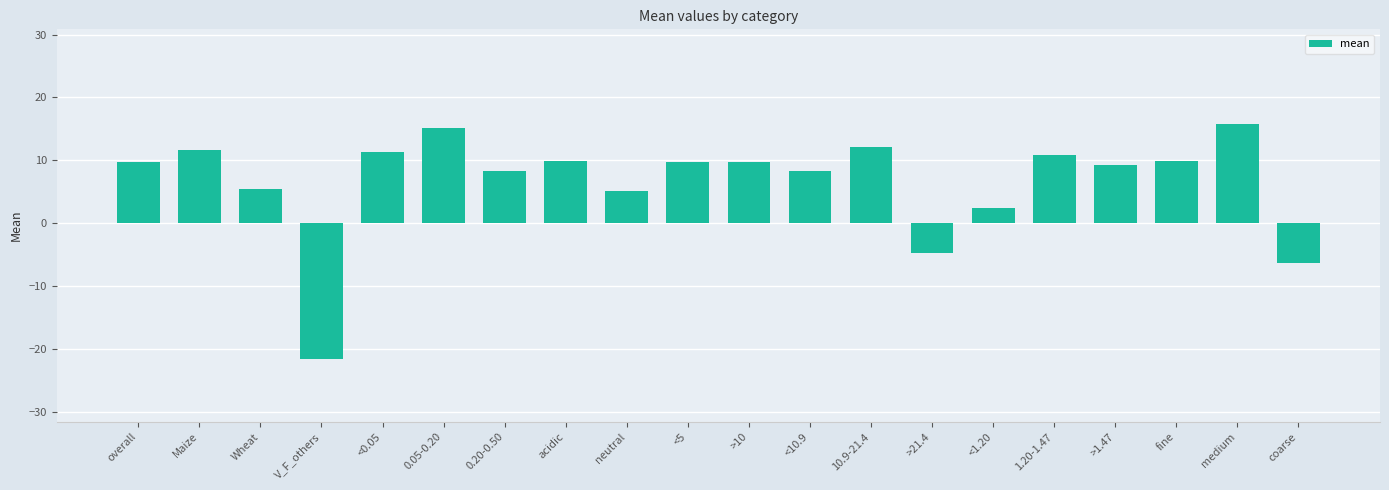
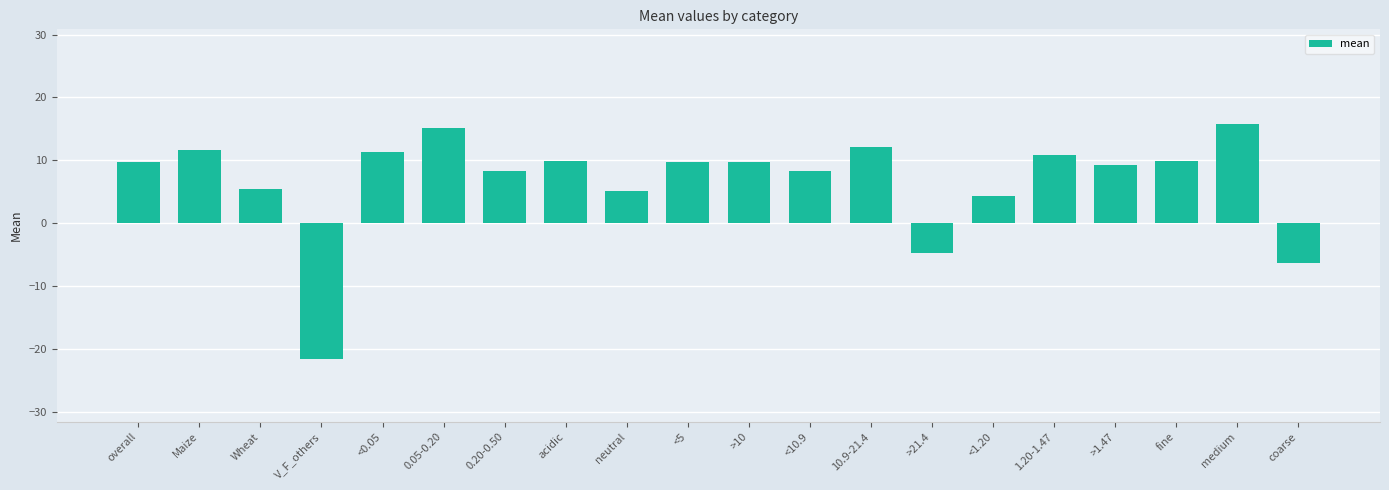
<1.20: 2 -> 4
